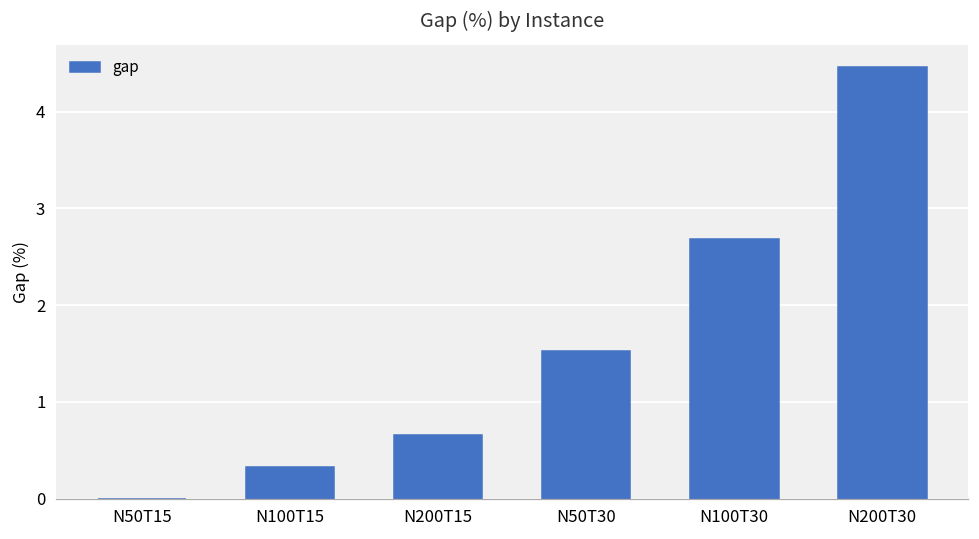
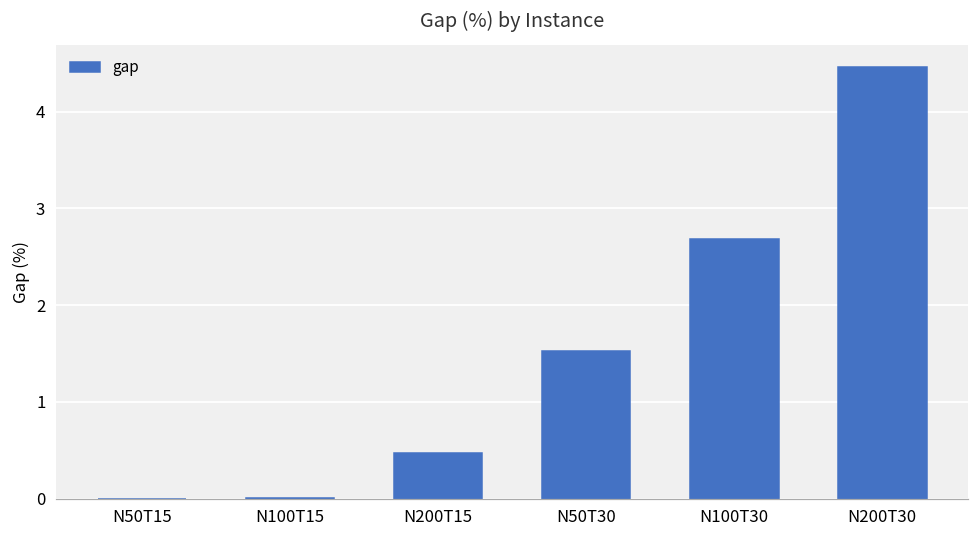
N100T15: 0.3 -> 0.0
N200T15: 0.7 -> 0.5
